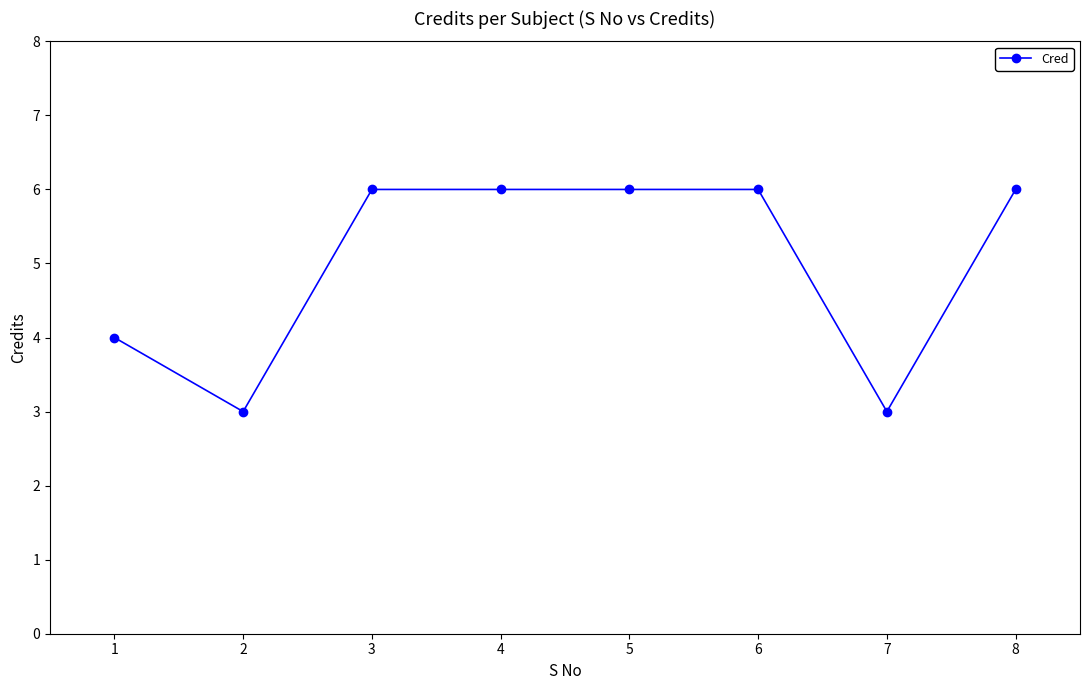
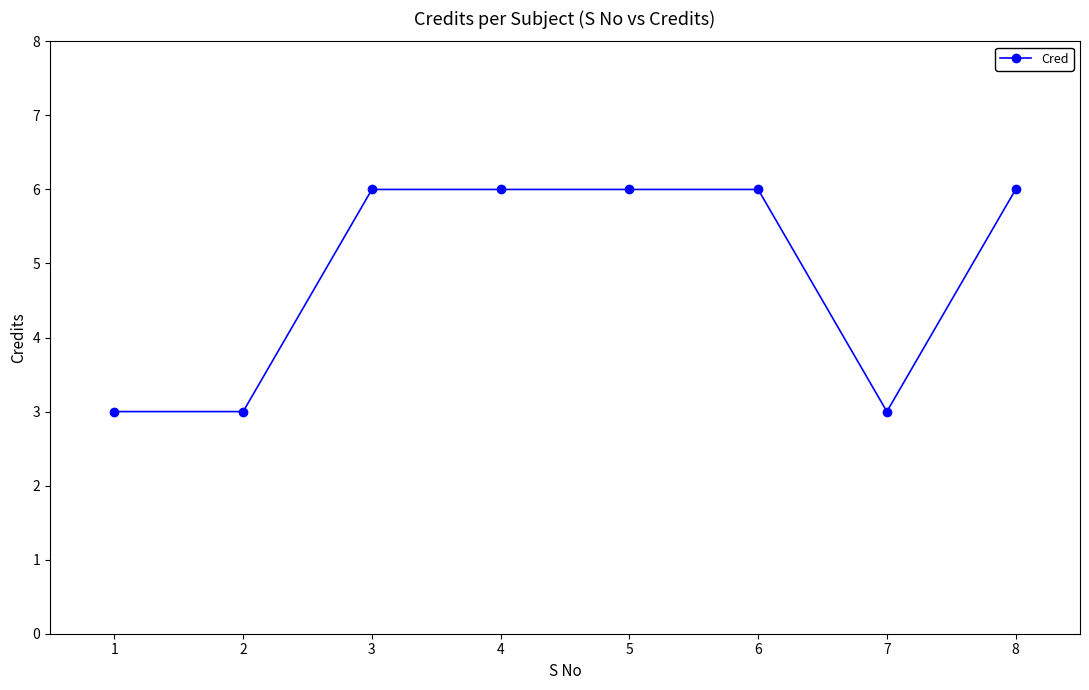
1: 4 -> 3
